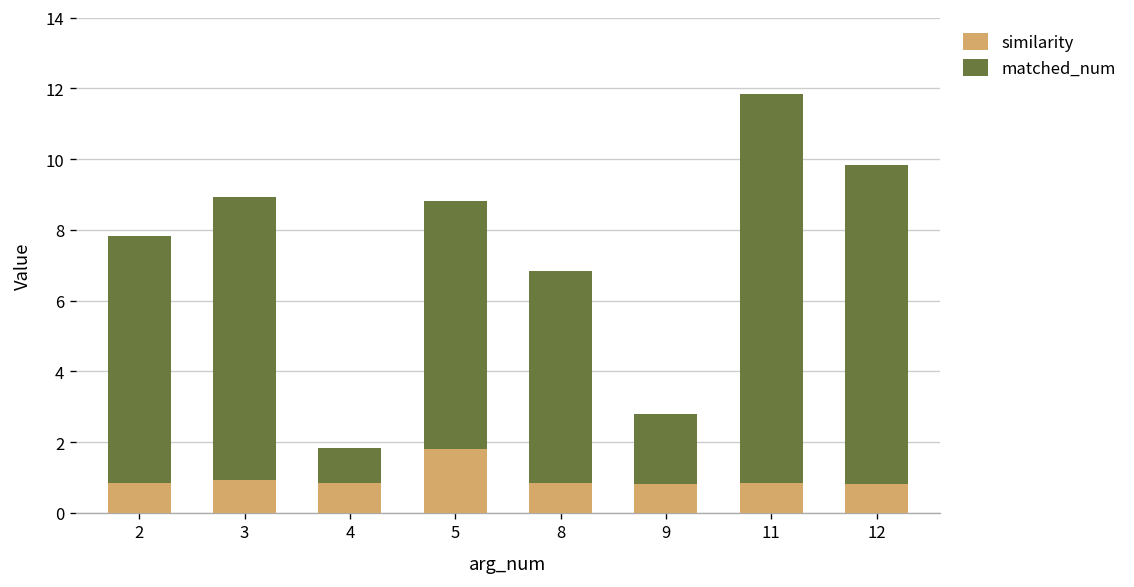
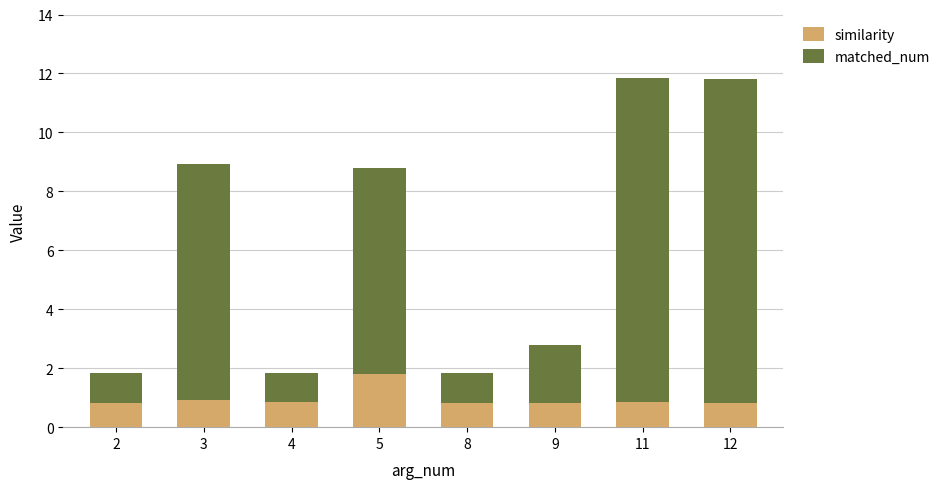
matched_num, 2: 7 -> 1
matched_num, 8: 6 -> 1
matched_num, 12: 9 -> 11
